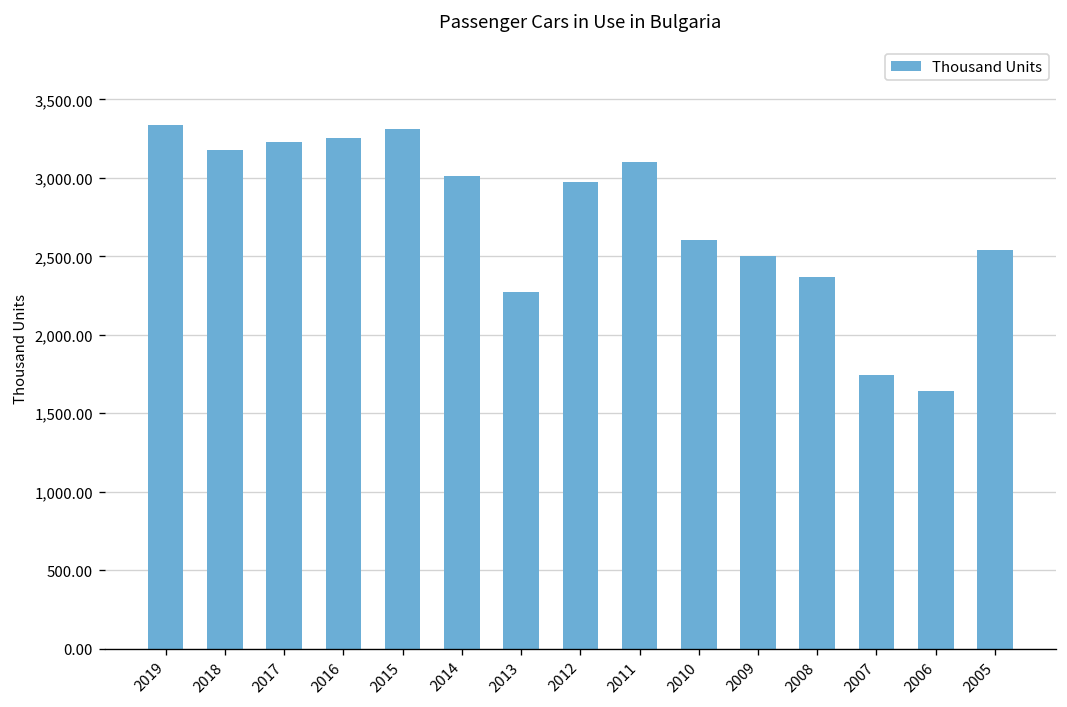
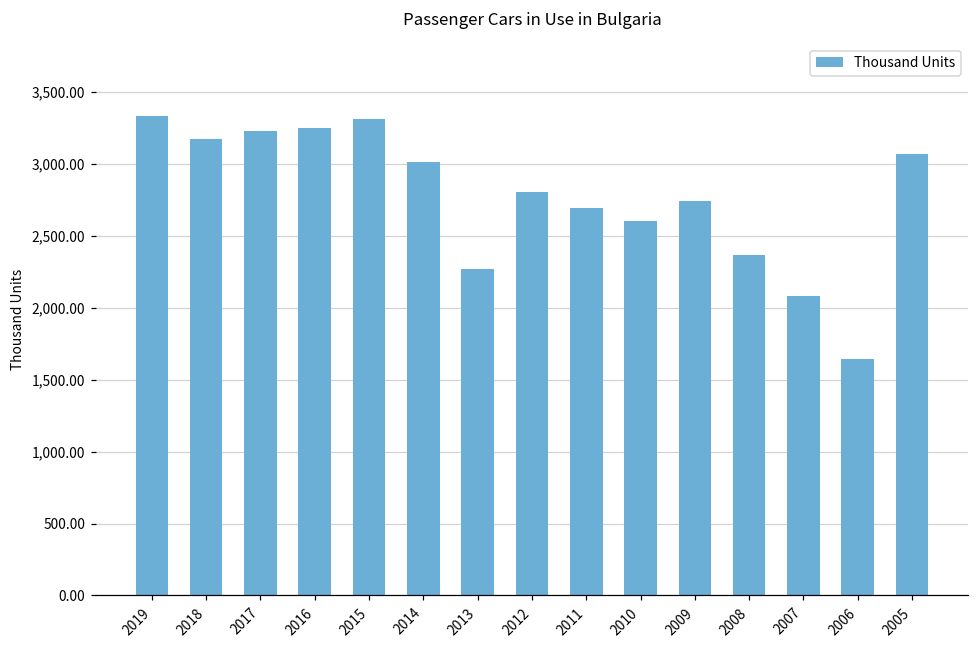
2012: 2,970 -> 2,810
2011: 3,100 -> 2,690
2009: 2,500 -> 2,750
2007: 1,740 -> 2,080
2005: 2,540 -> 3,070
